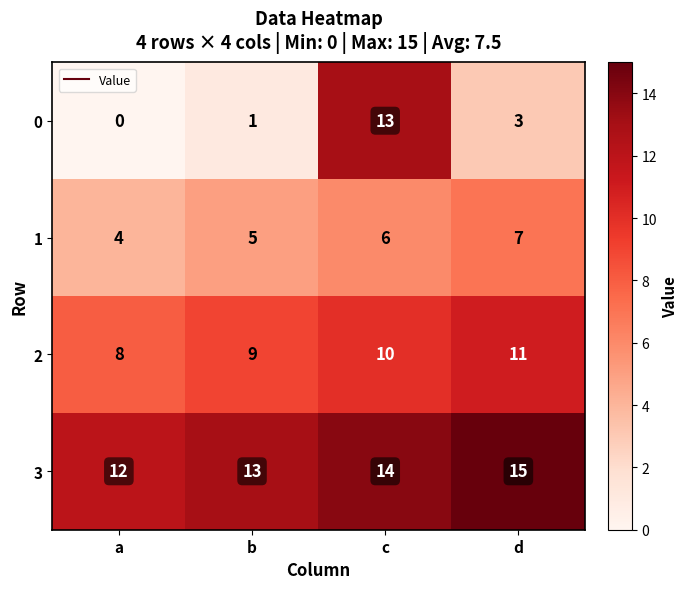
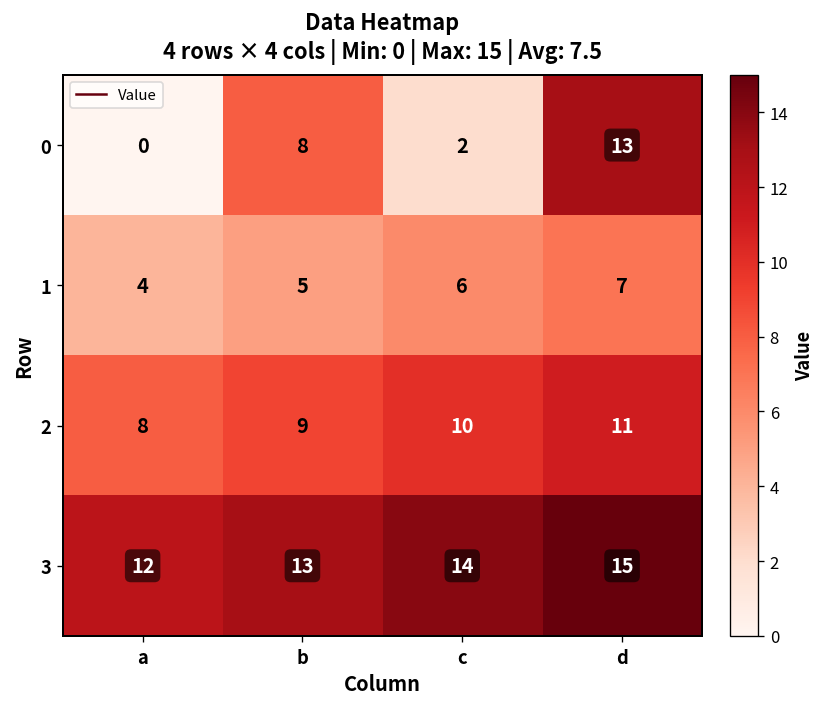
0, b: 1 -> 8
0, c: 13 -> 2
0, d: 3 -> 13
